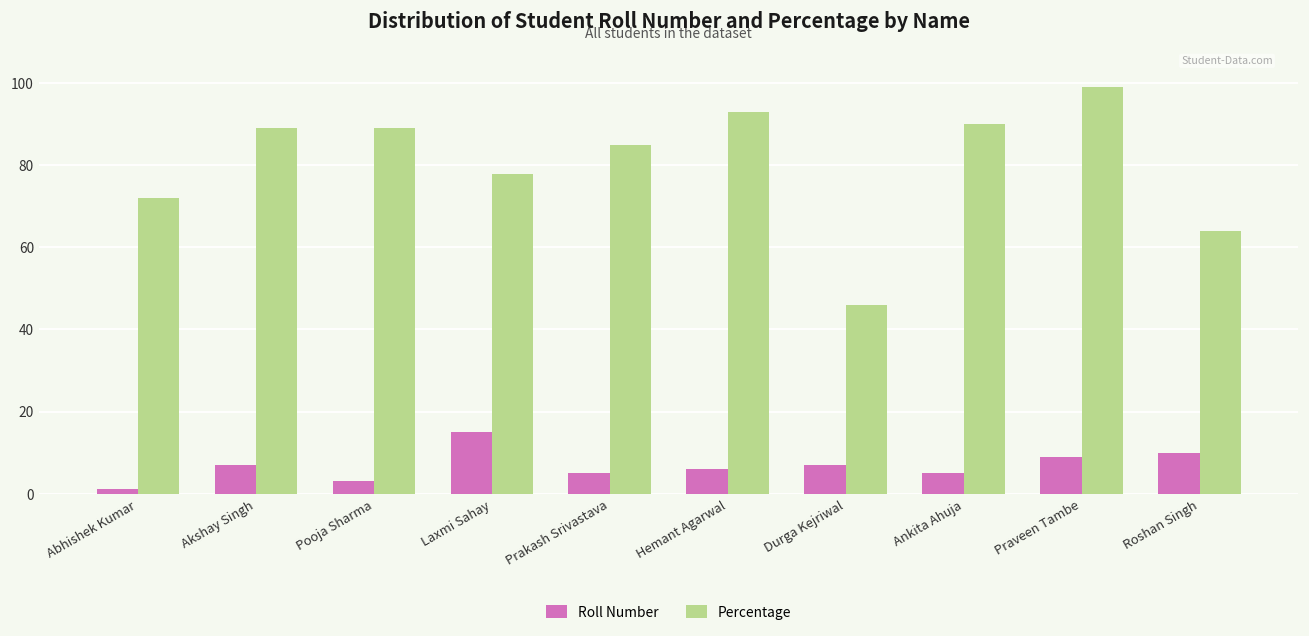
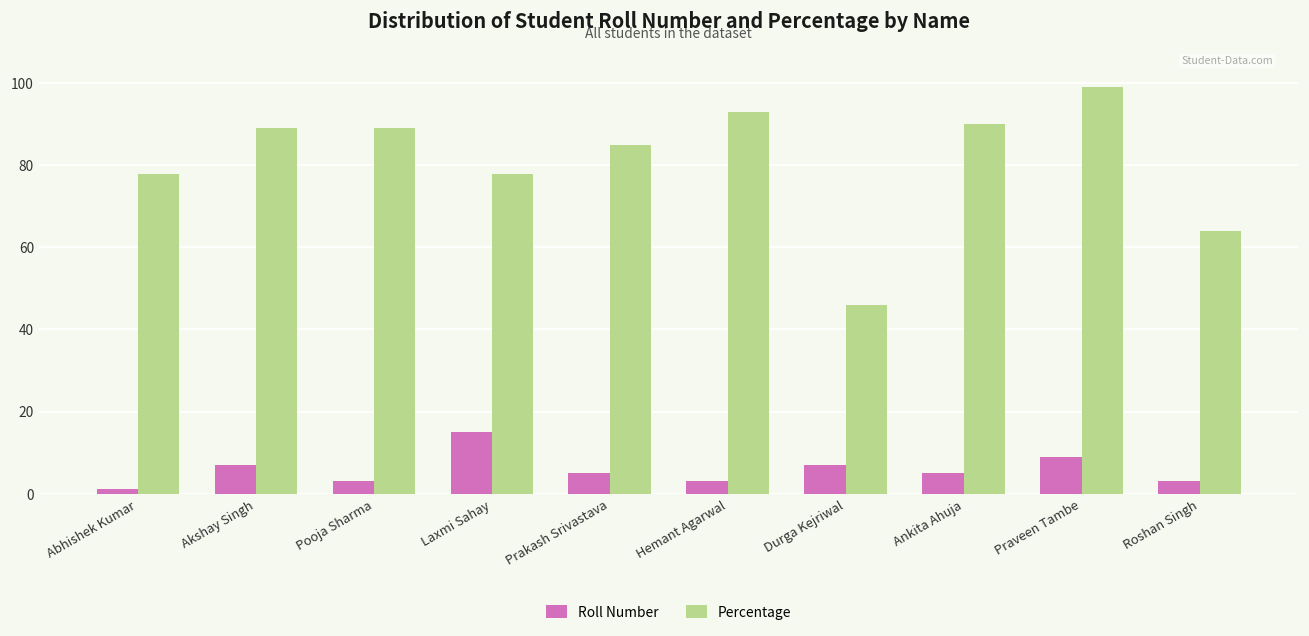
Percentage, Abhishek Kumar: 72 -> 78
Roll Number, Hemant Agarwal: 6 -> 3
Roll Number, Roshan Singh: 10 -> 3
